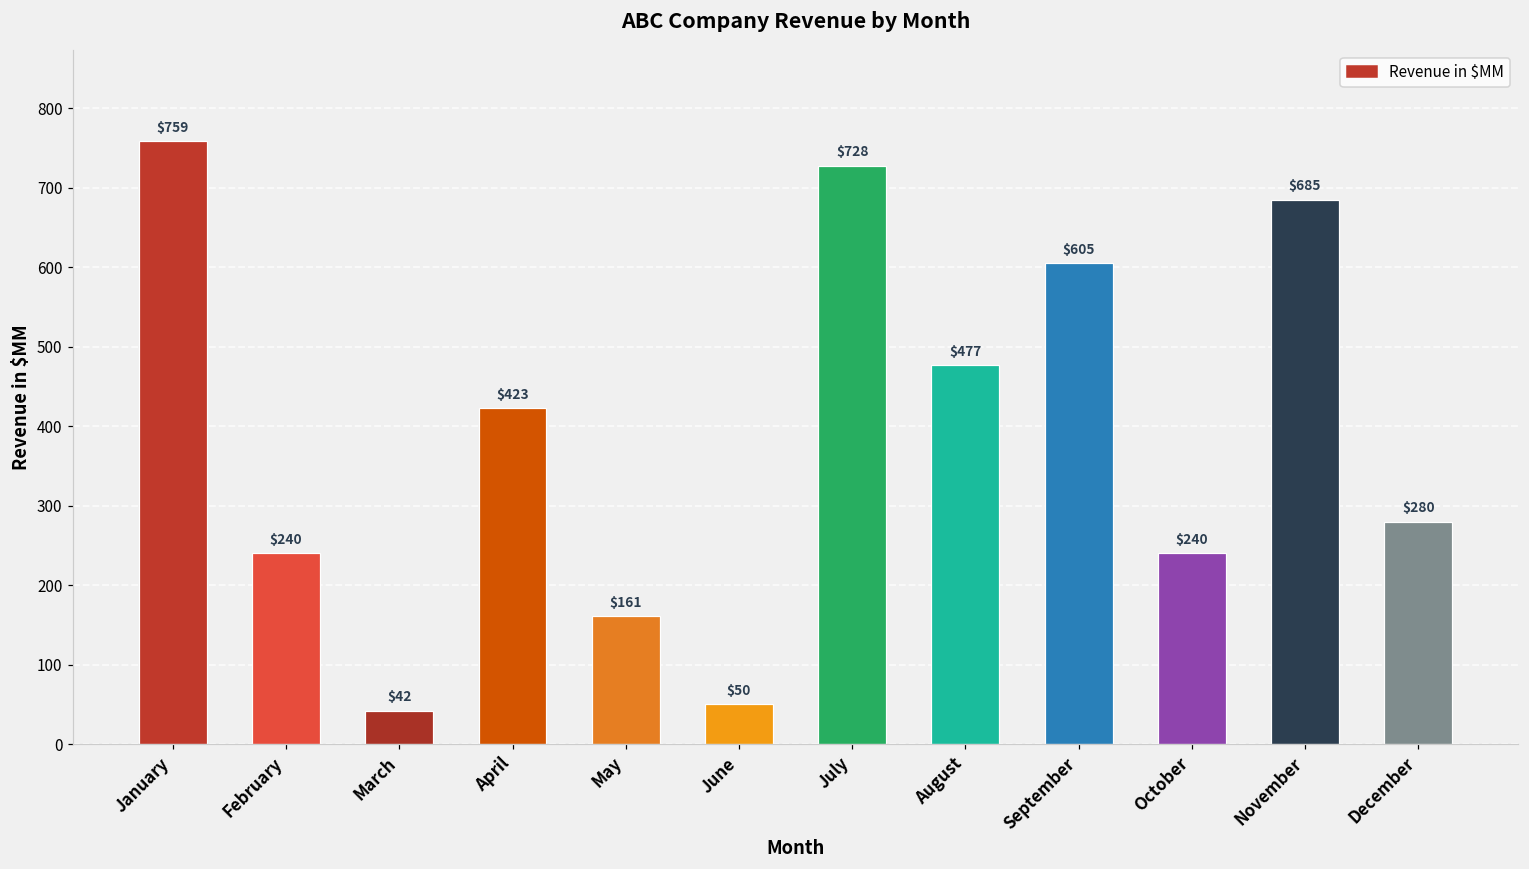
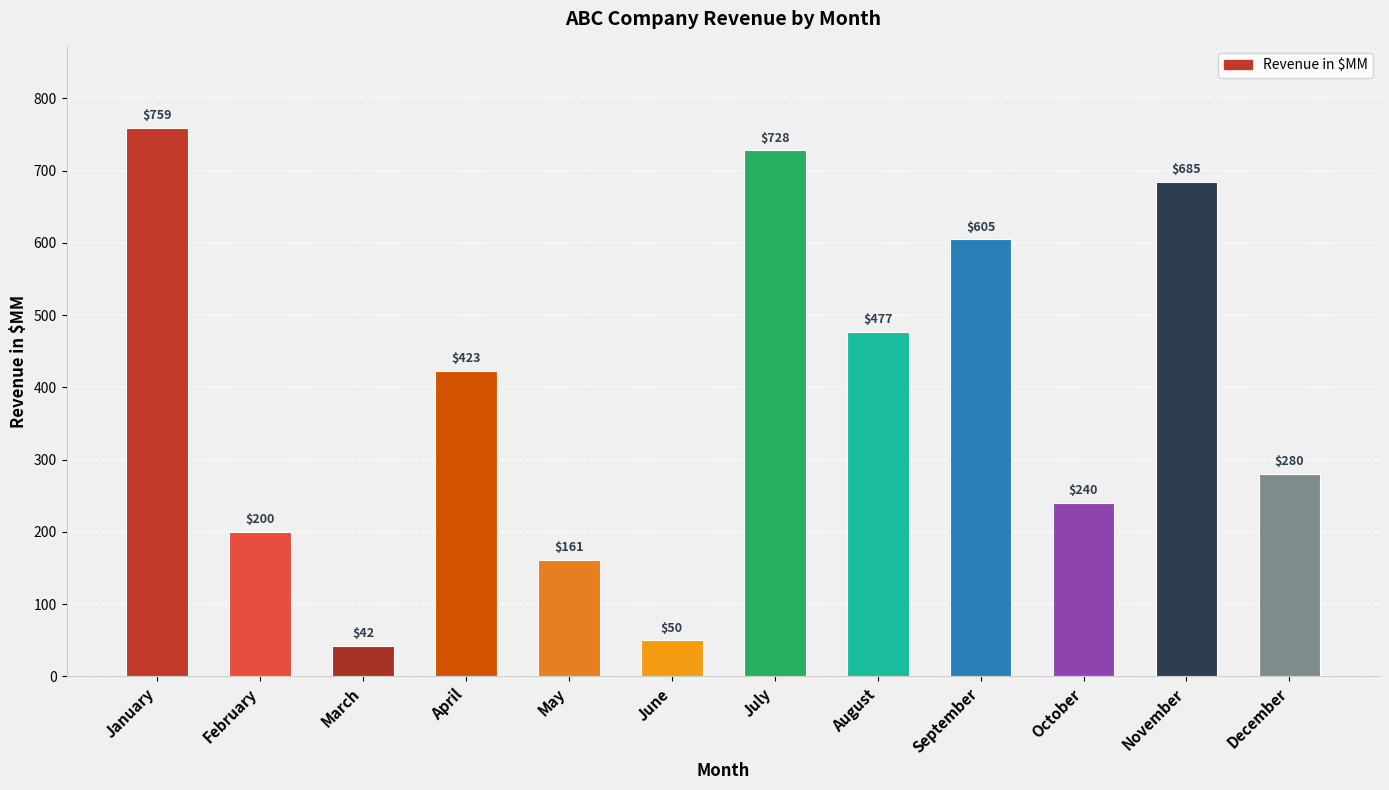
February: $240 -> $200
